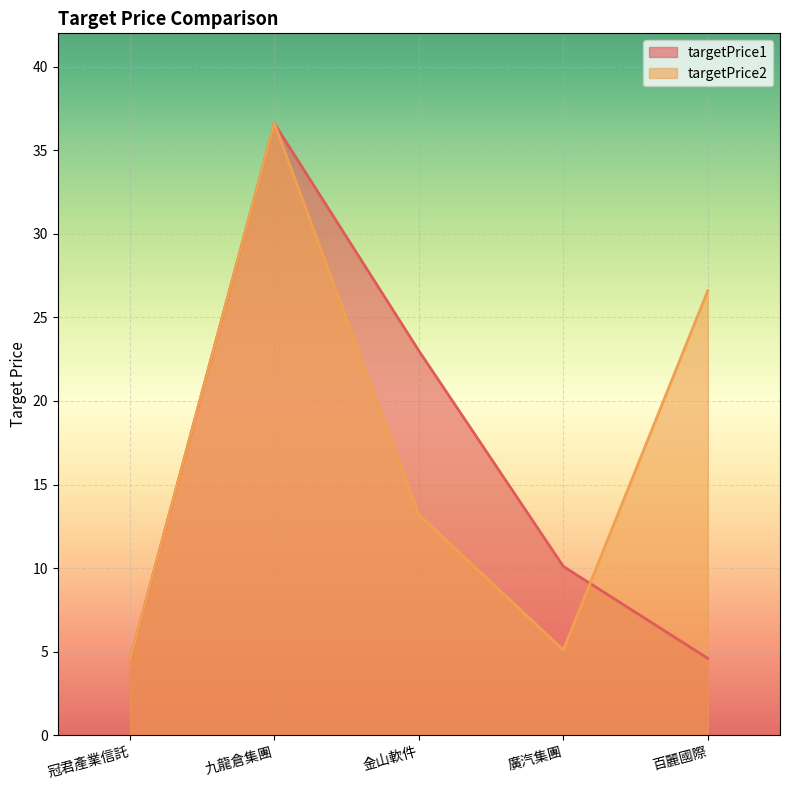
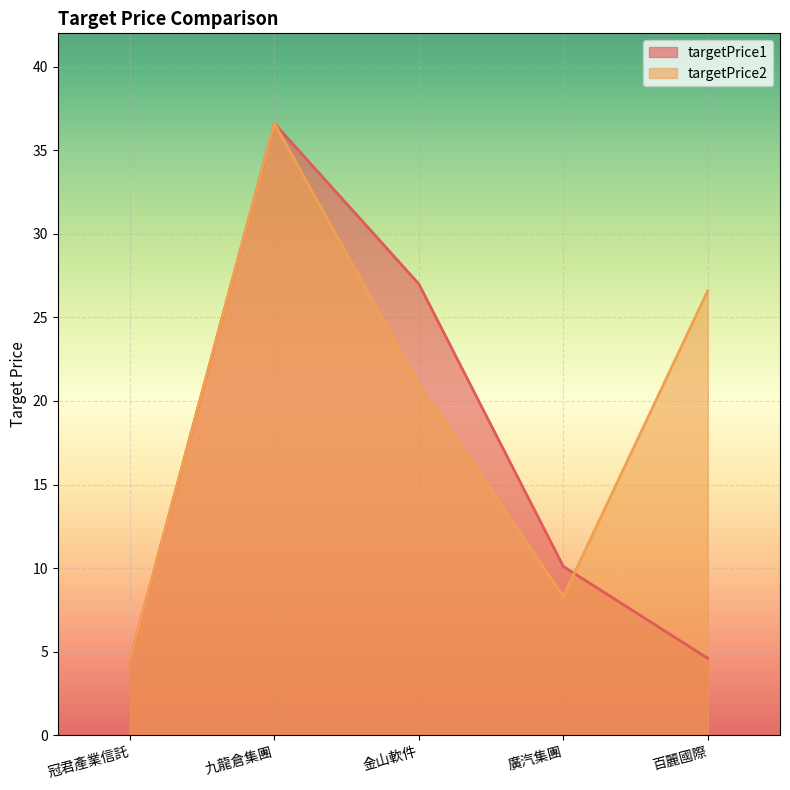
targetPrice1, 金山軟件: 23 -> 27
targetPrice2, 金山軟件: 13.2 -> 21.0
targetPrice2, 廣汽集團: 5.1 -> 8.3
